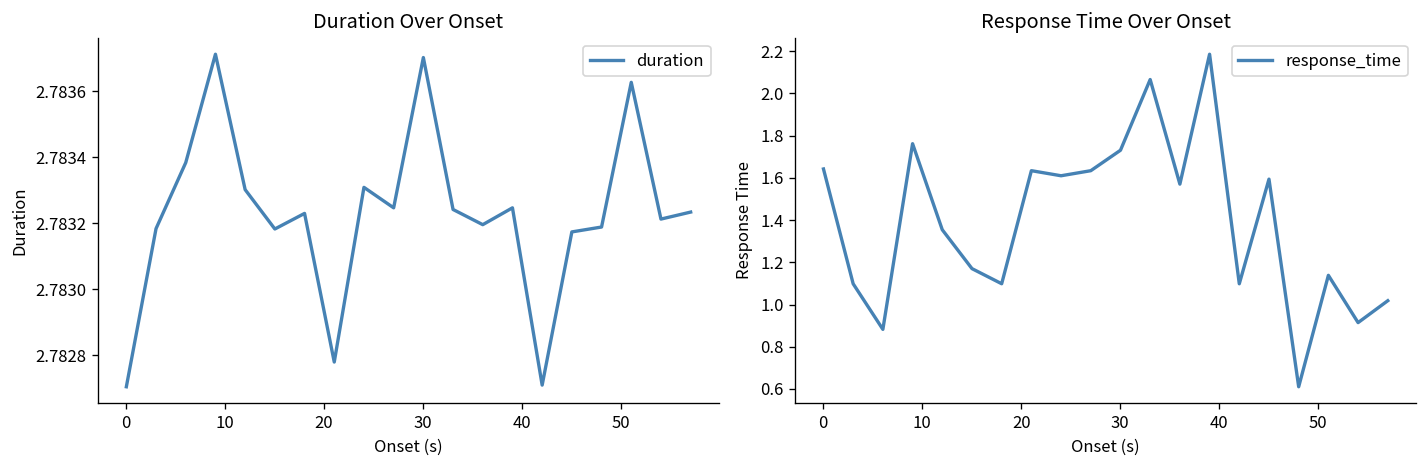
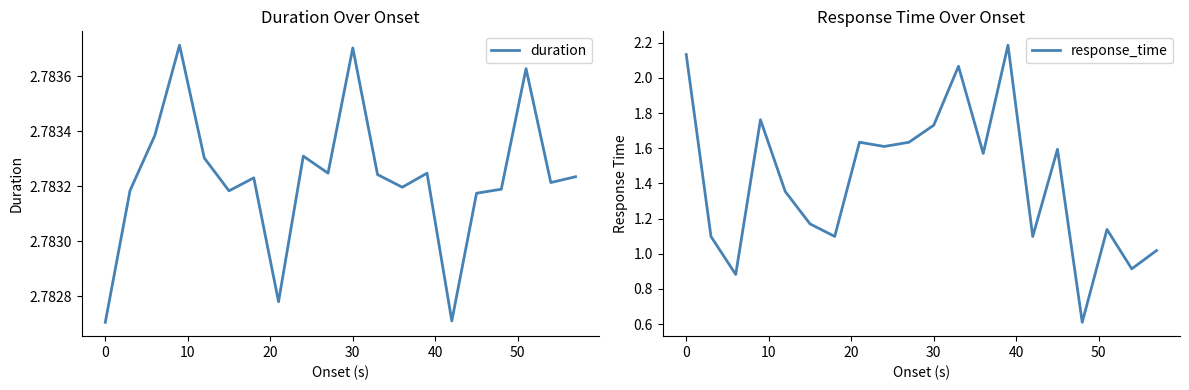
Response Time Over Onset, 0: 1.64 -> 2.13
